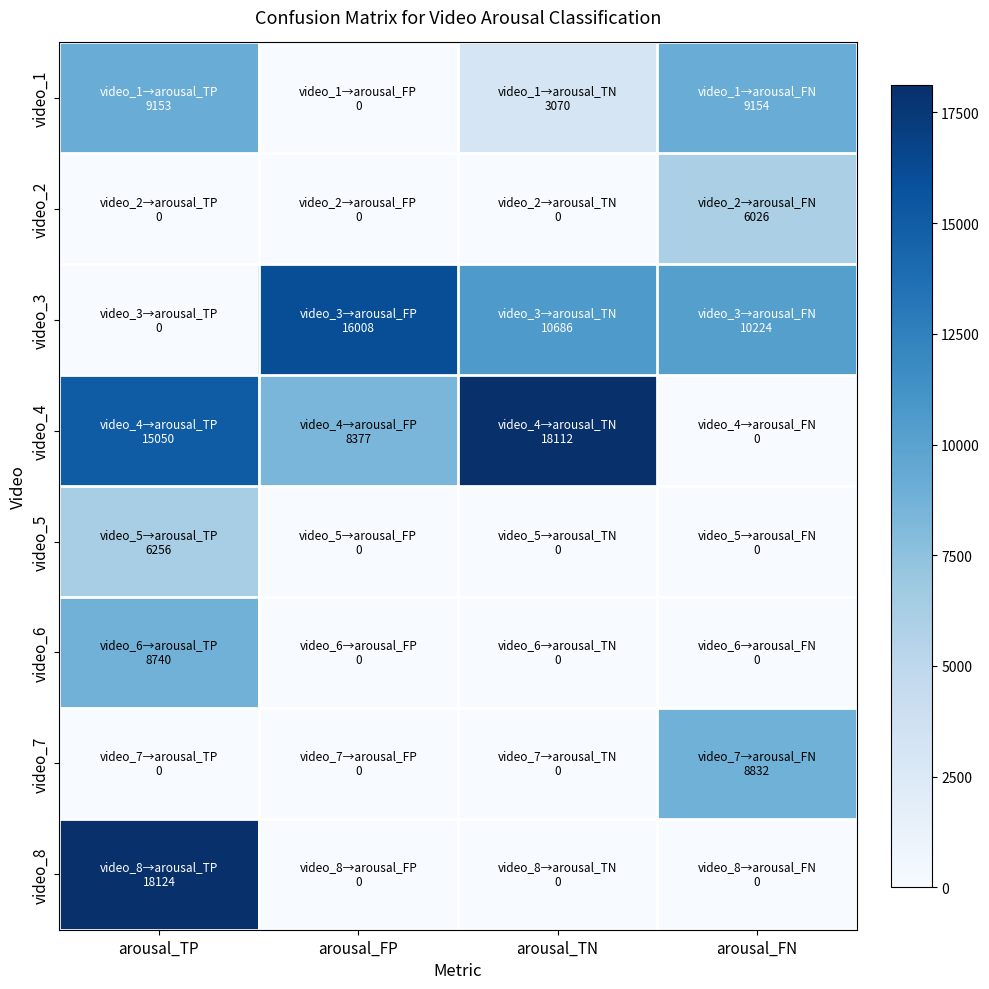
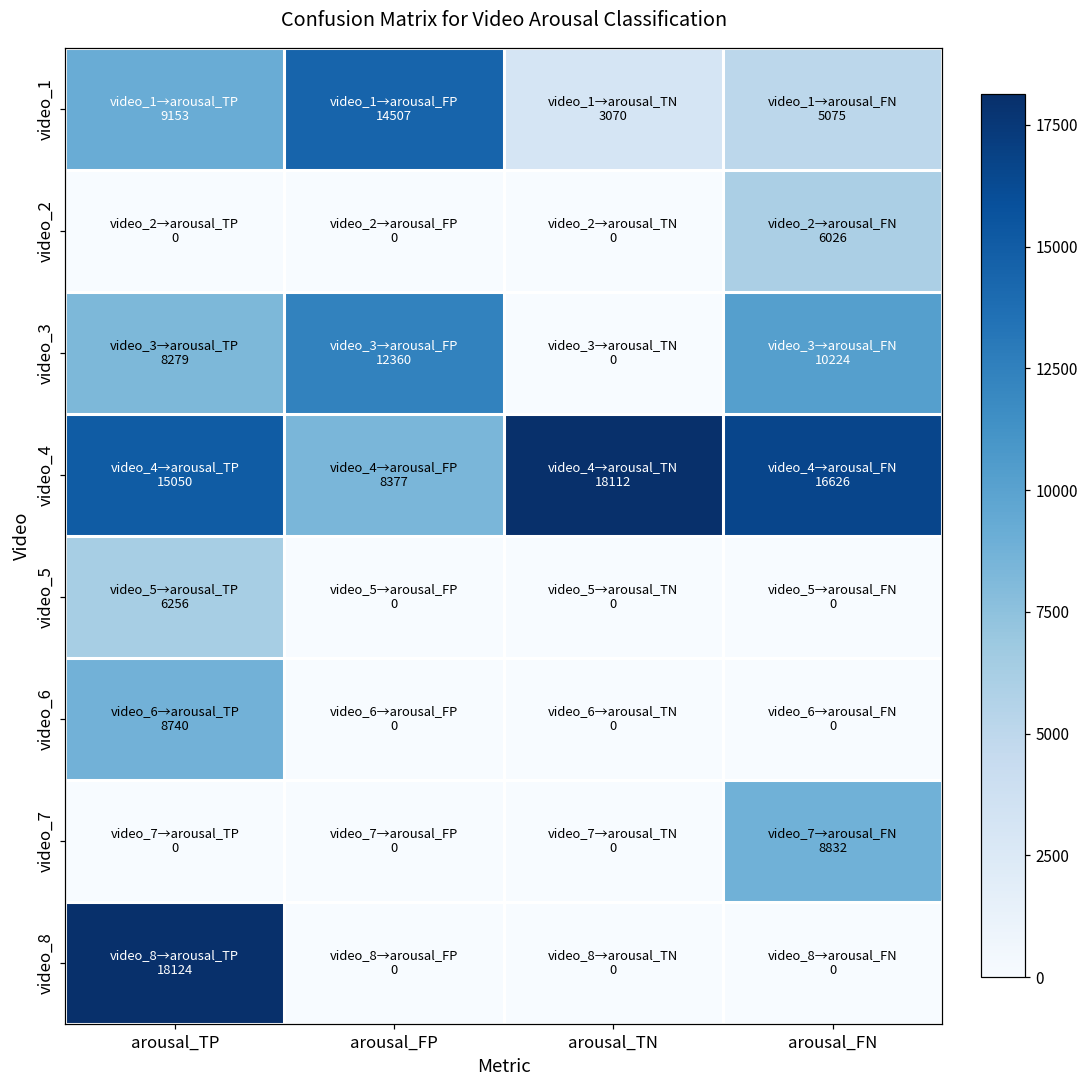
video_1, arousal_FP: 0 -> 14507
video_1, arousal_FN: 9154 -> 5075
video_3, arousal_TP: 0 -> 8279
video_3, arousal_FP: 16008 -> 12360
video_3, arousal_TN: 10686 -> 0
video_4, arousal_FN: 0 -> 16626
